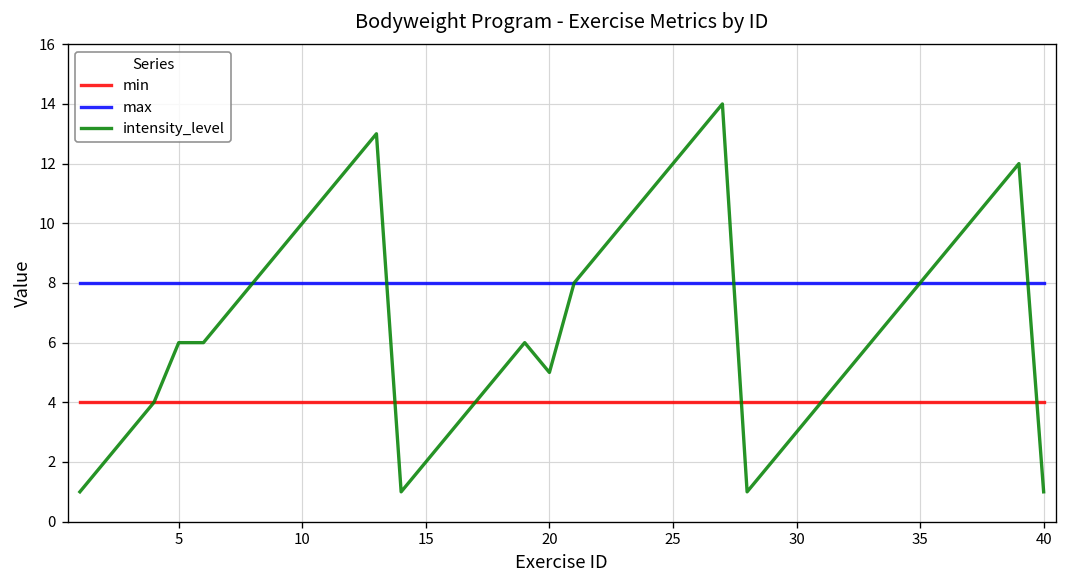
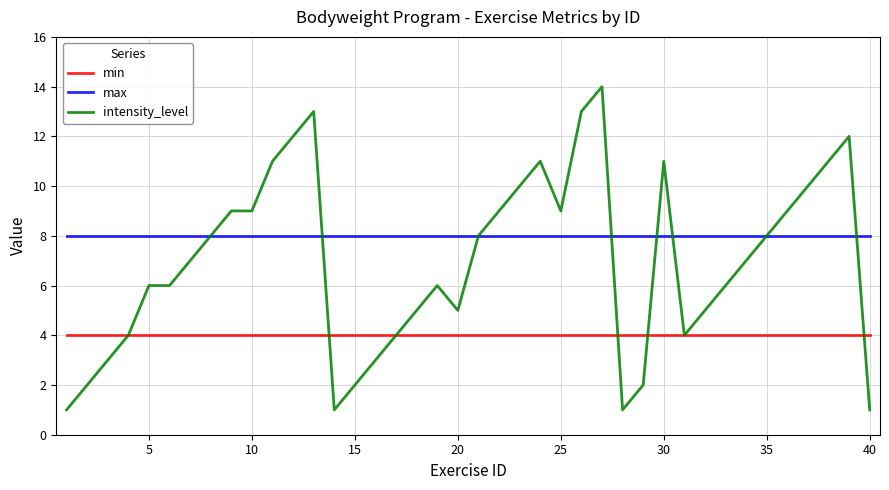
intensity_level, 10: 10 -> 9
intensity_level, 25: 12 -> 9
intensity_level, 30: 3 -> 11
